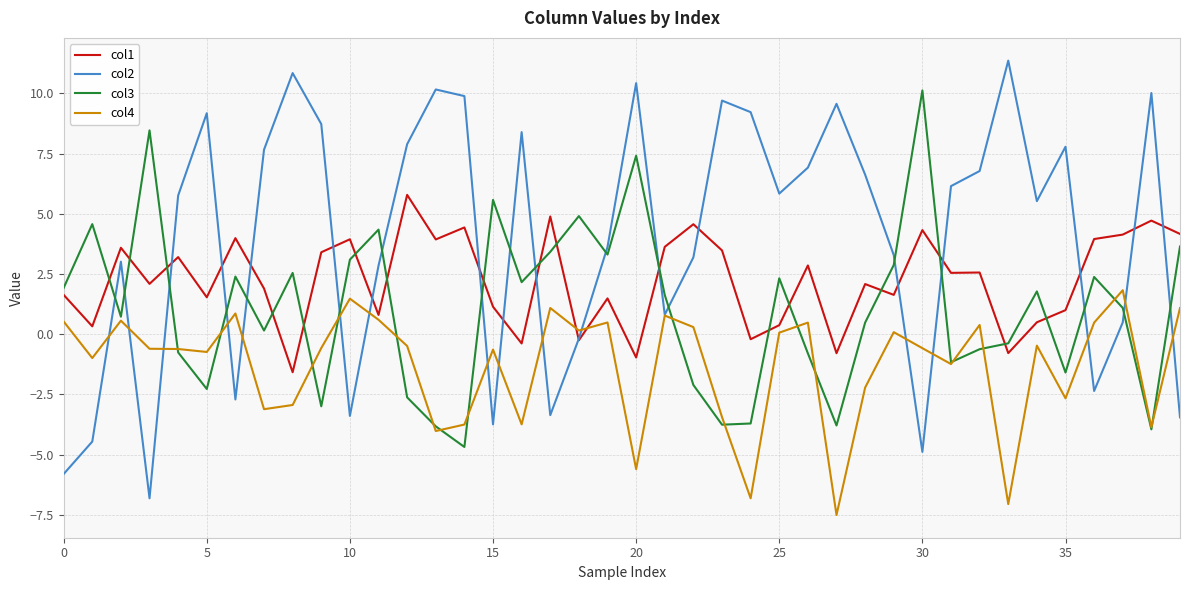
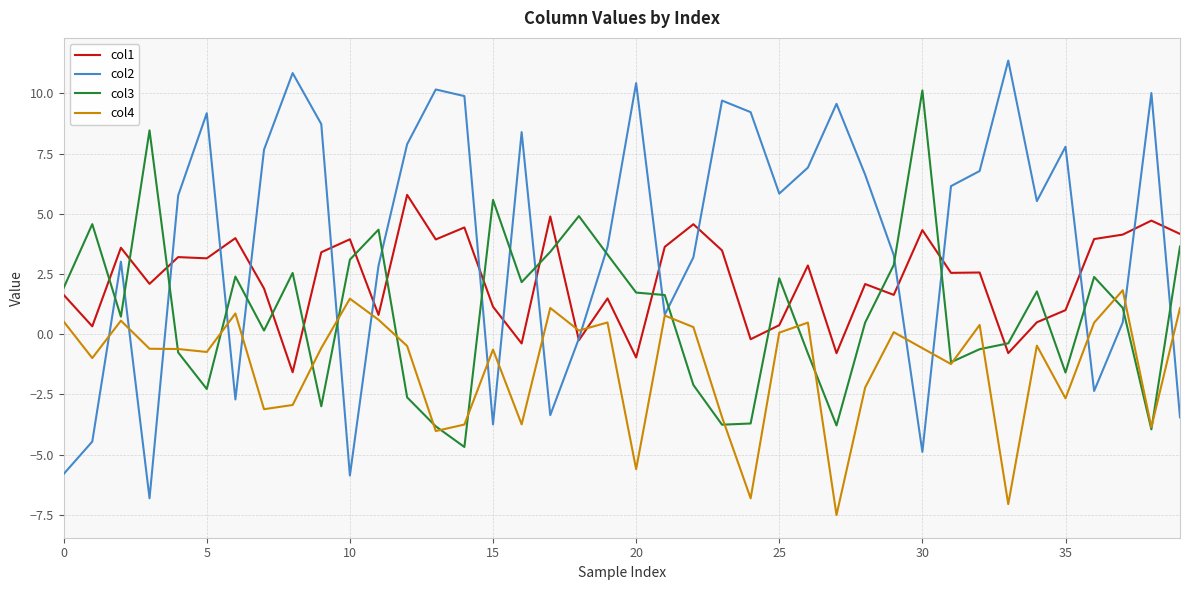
col1, 5: 1.5 -> 3.2
col2, 10: -3.4 -> -5.9
col3, 20: 7.4 -> 1.7
